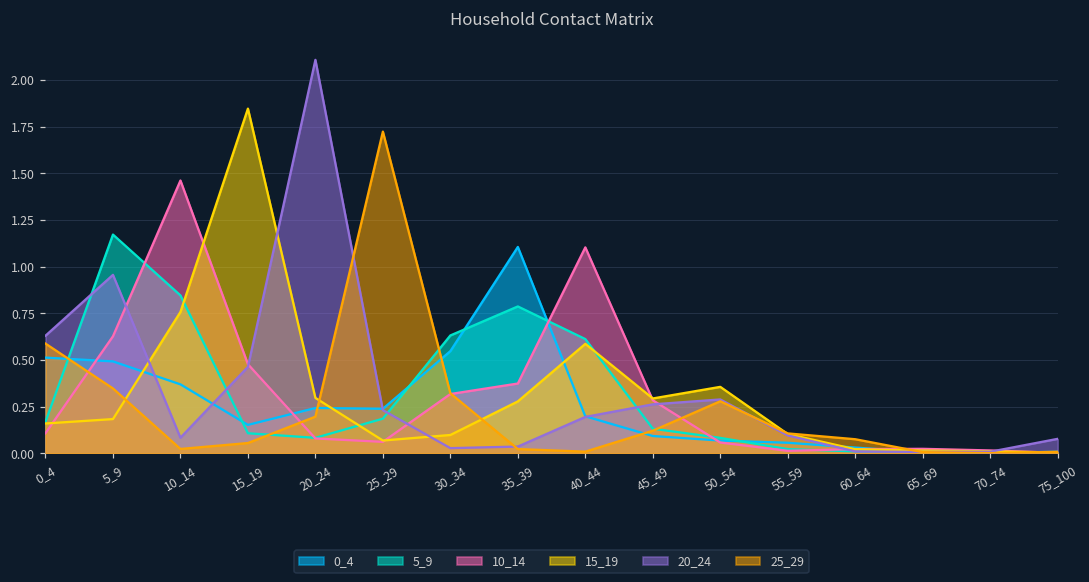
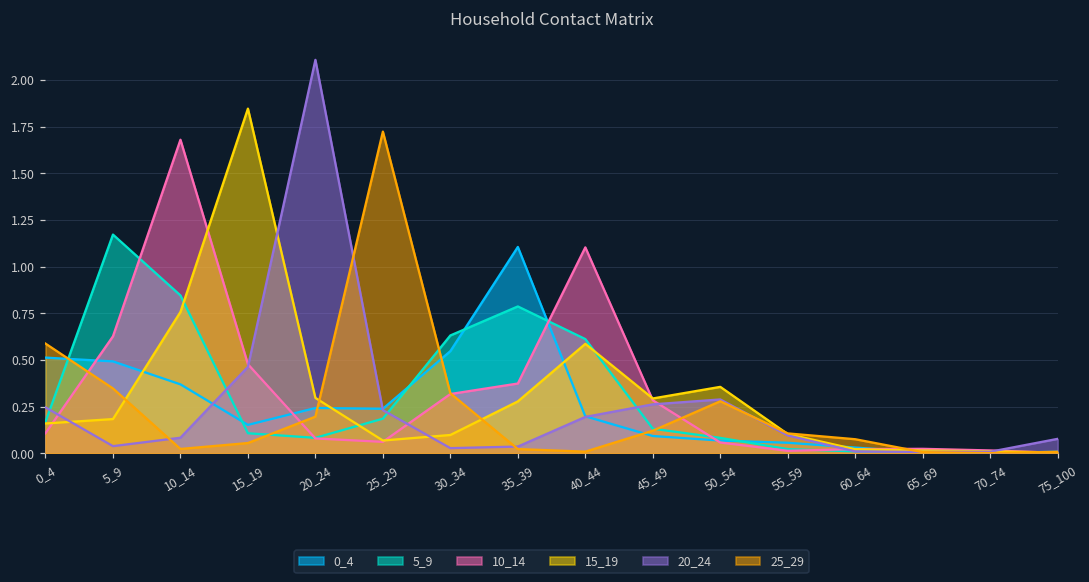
20_24, 0_4: 0.63 -> 0.25
20_24, 5_9: 0.96 -> 0.04
10_14, 10_14: 1.46 -> 1.68
